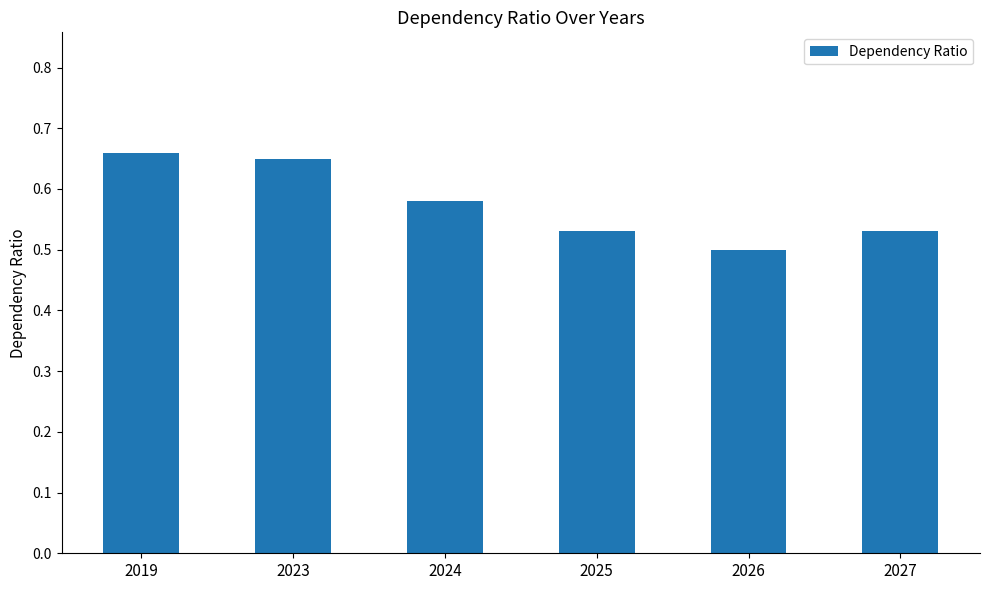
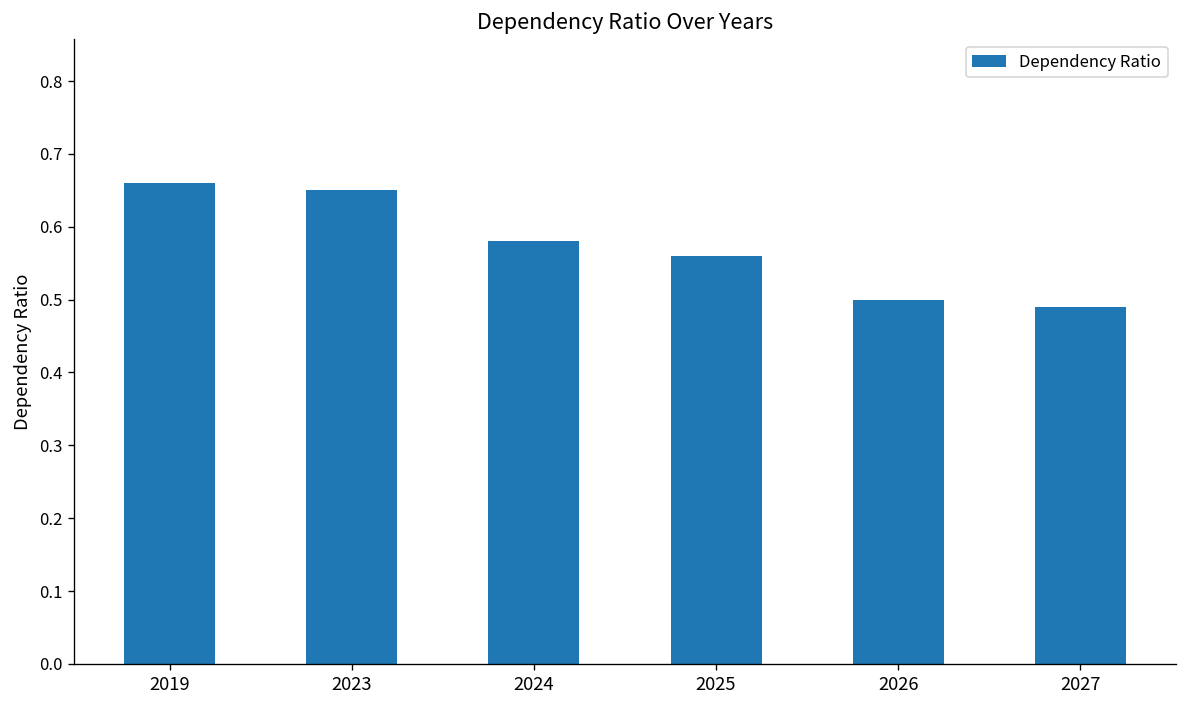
2025: 0.53 -> 0.56
2027: 0.53 -> 0.49
